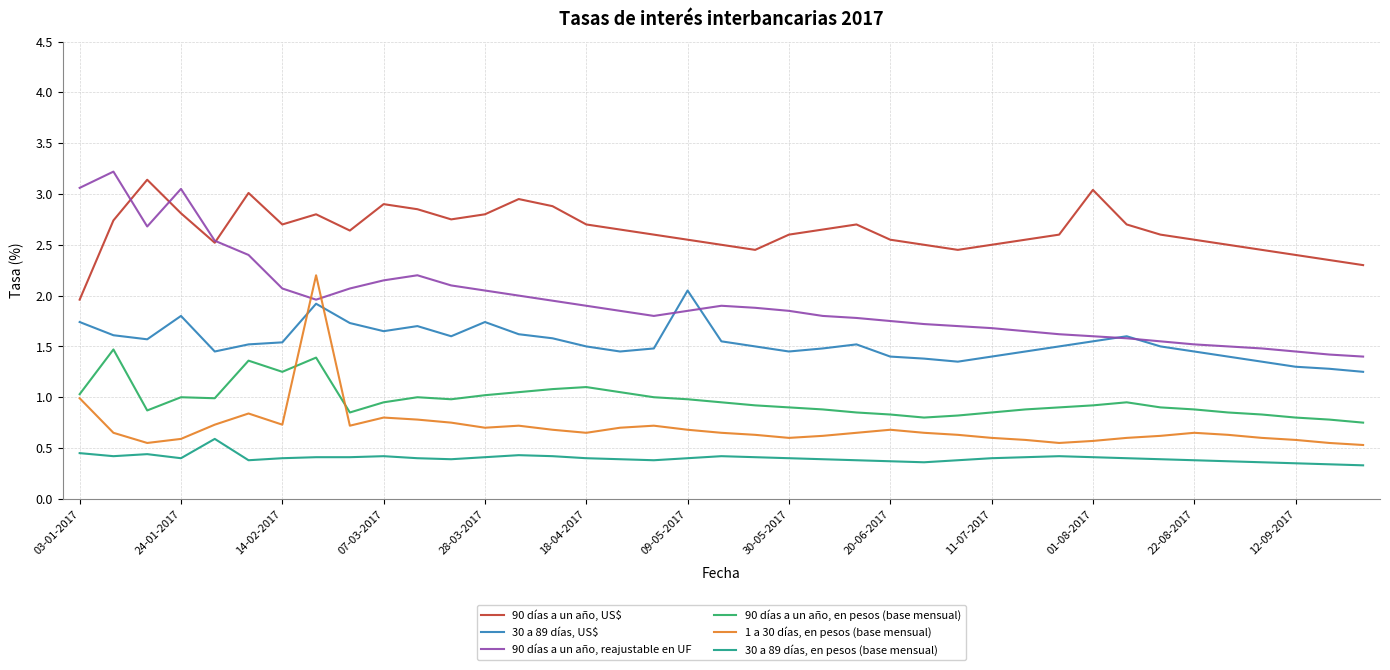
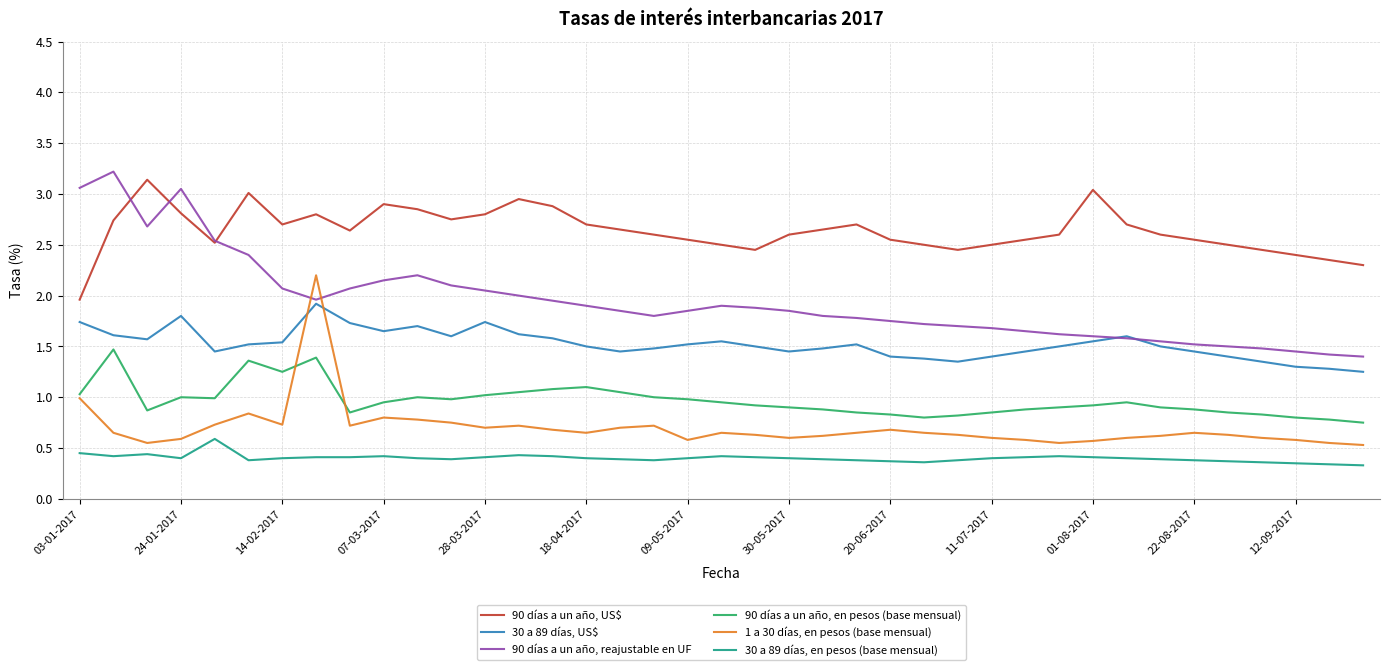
30 a 89 días, US$, 09-05-2017: 2.05 -> 1.52
1 a 30 días, en pesos (base mensual), 09-05-2017: 0.68 -> 0.58
